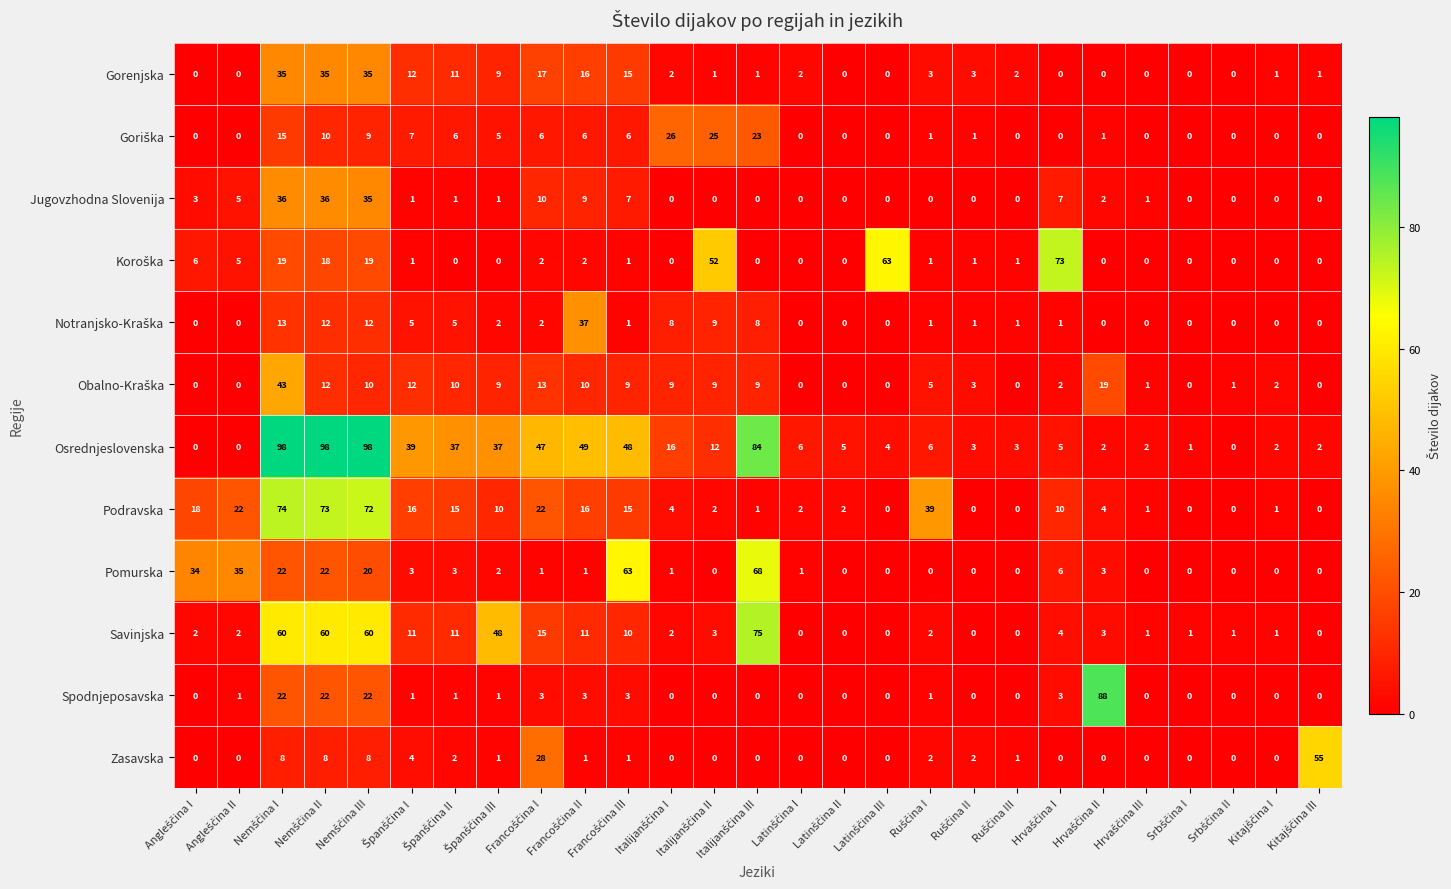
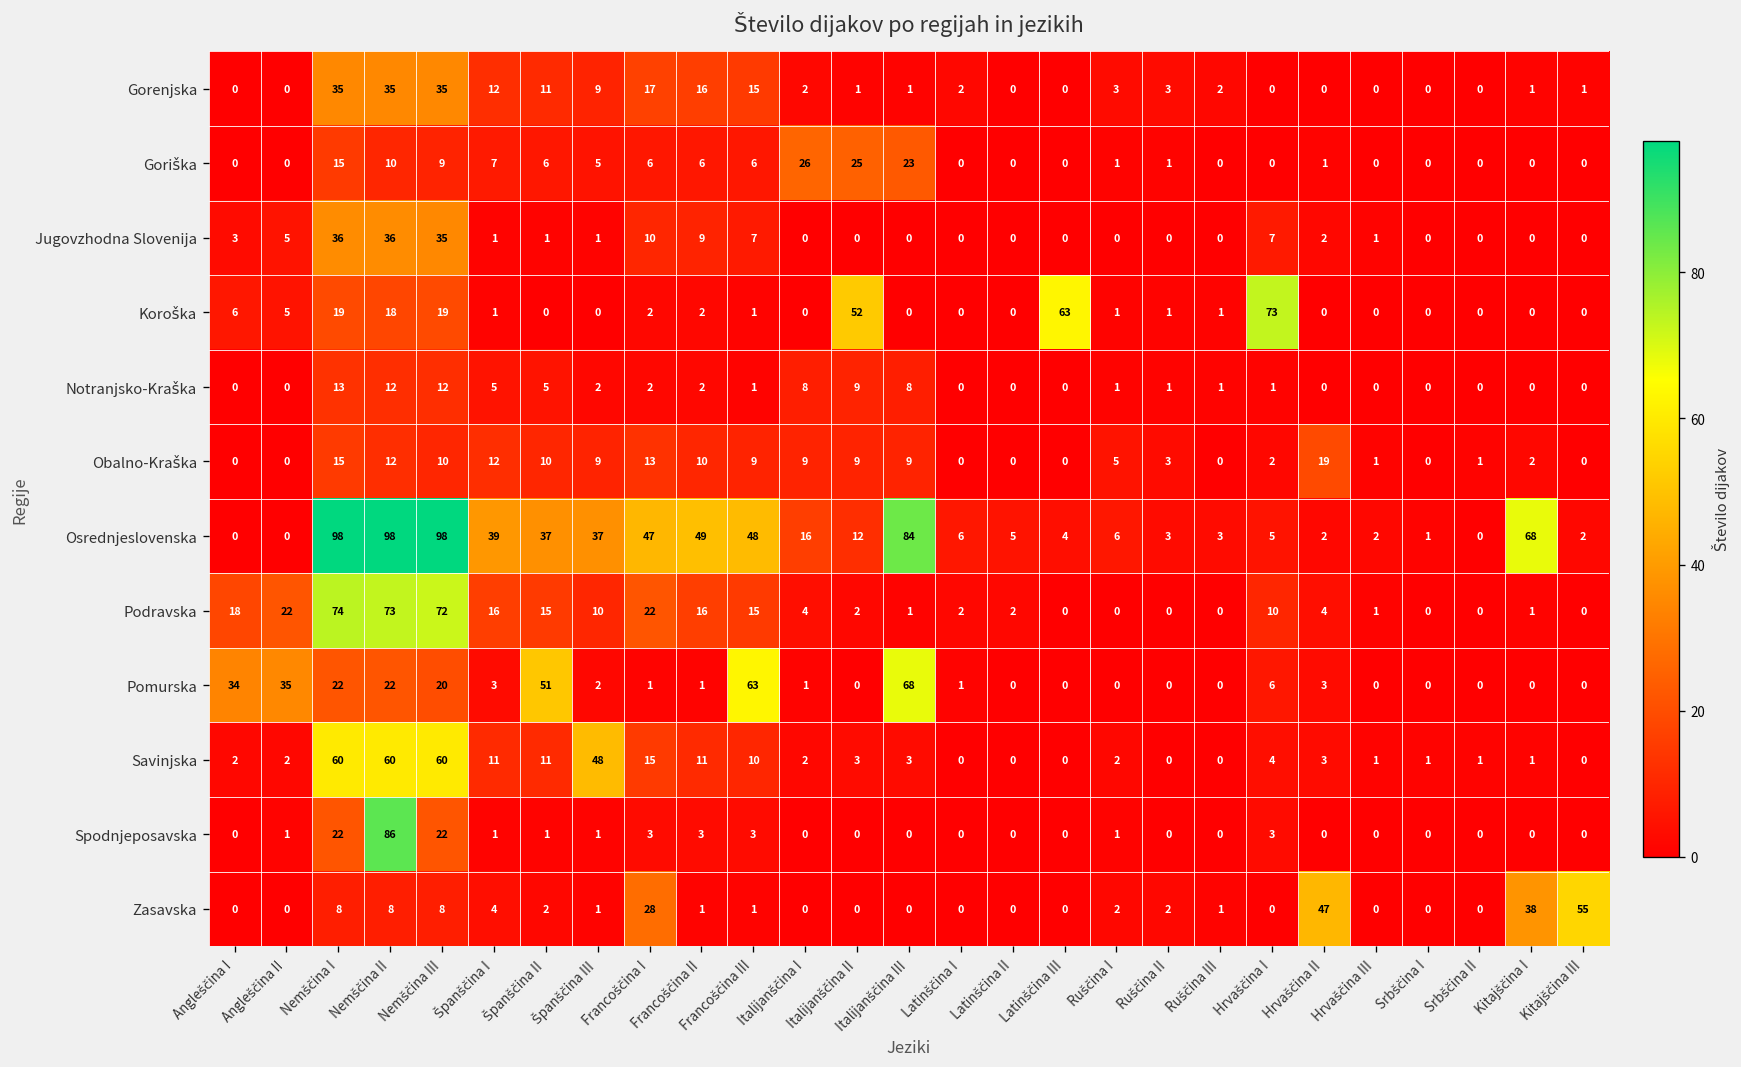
Notranjsko-Kraška, Francoščina II: 37 -> 2
Obalno-Kraška, Nemščina I: 43 -> 15
Osrednjeslovenska, Kitajščina I: 2 -> 68
Podravska, Ruščina I: 39 -> 0
Pomurska, Španščina II: 3 -> 51
Savinjska, Italijanščina III: 75 -> 3
Spodnjeposavska, Nemščina II: 22 -> 86
Spodnjeposavska, Hrvaščina II: 88 -> 0
Zasavska, Hrvaščina II: 0 -> 47
Zasavska, Kitajščina I: 0 -> 38
